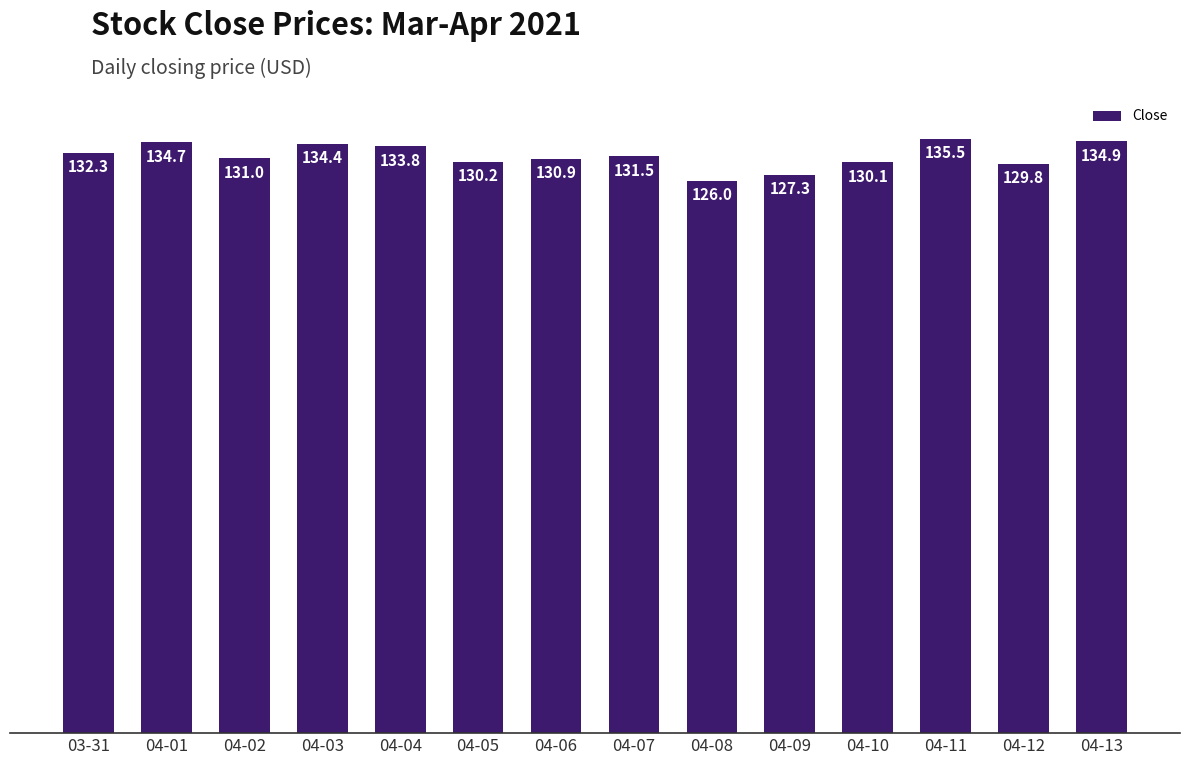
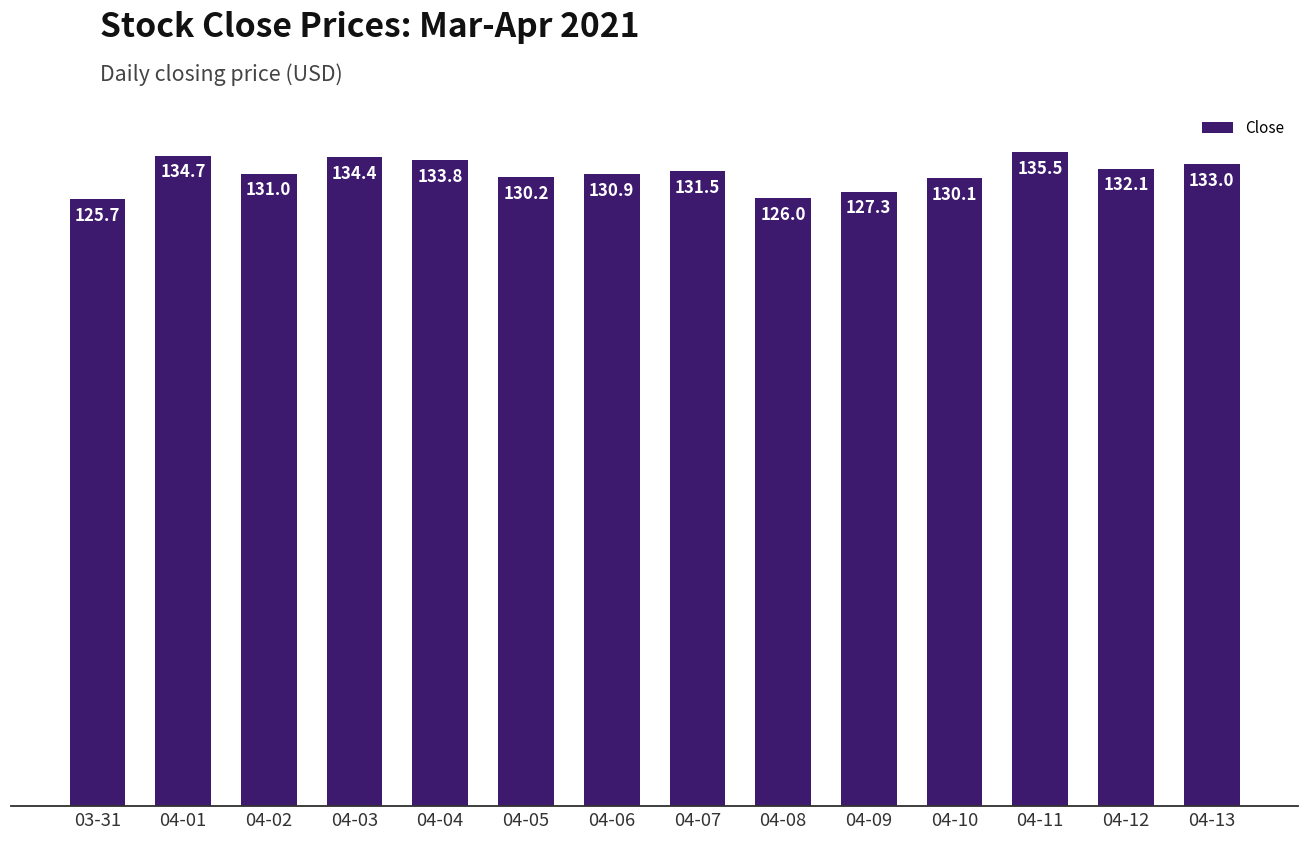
03-31: 132.3 -> 125.7
04-12: 129.8 -> 132.1
04-13: 134.9 -> 133.0
